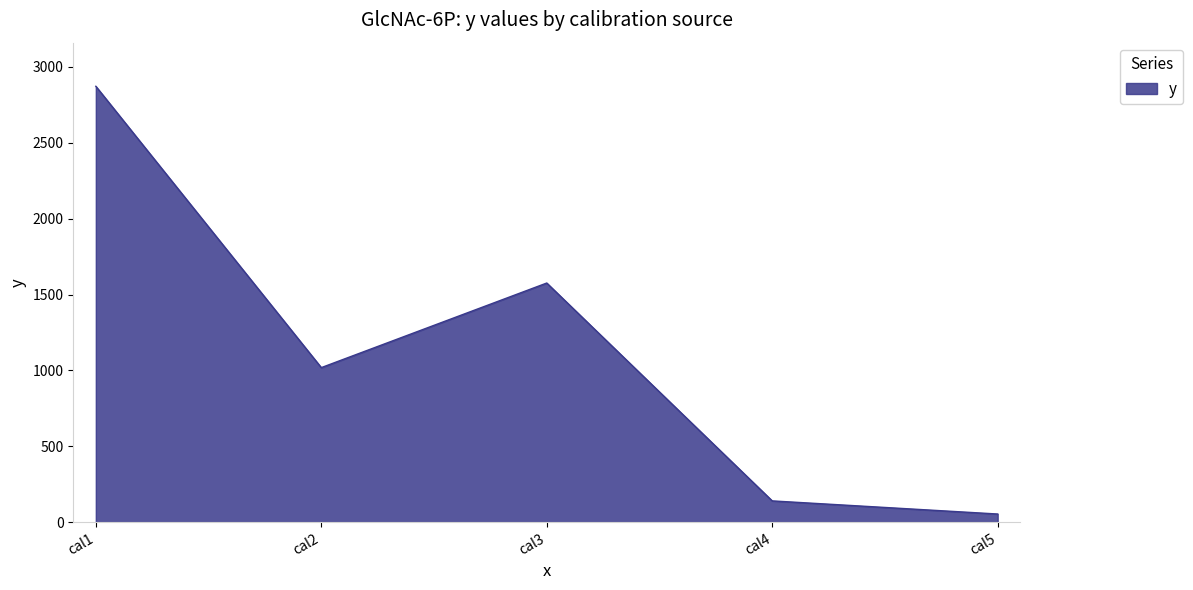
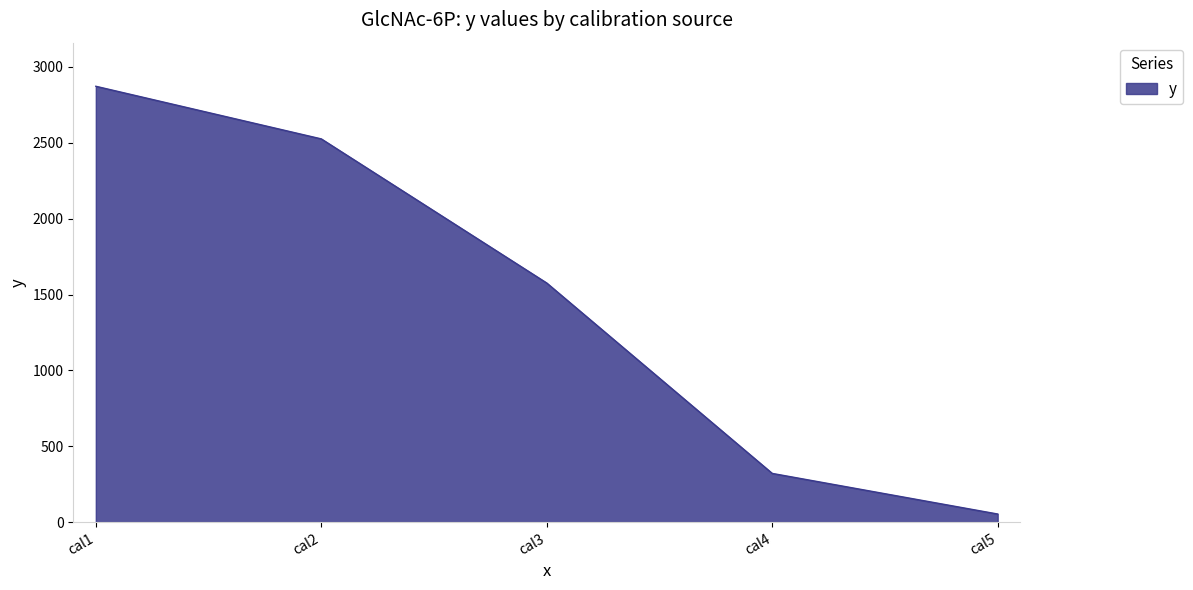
cal2: 1020 -> 2520
cal4: 140 -> 320
